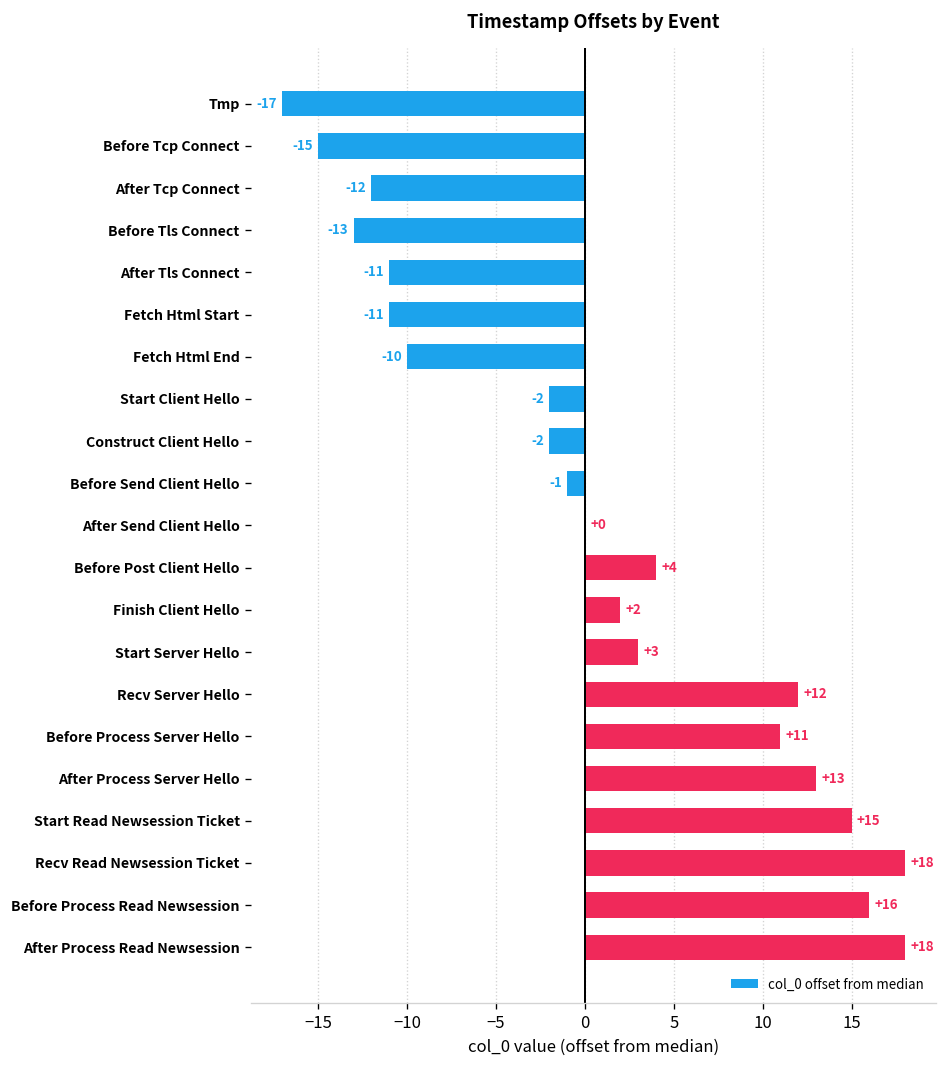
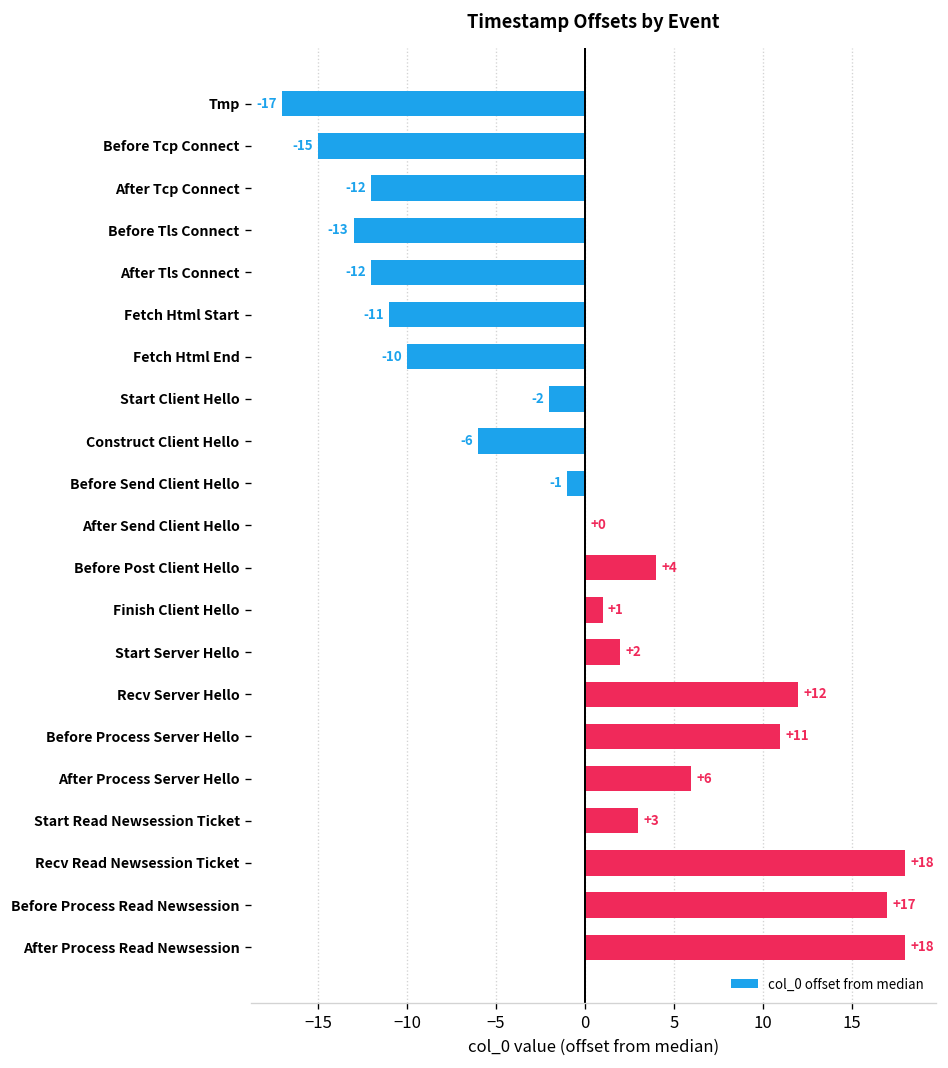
After Tls Connect: -11 -> -12
Construct Client Hello: -2 -> -6
Finish Client Hello: +2 -> +1
Start Server Hello: +3 -> +2
After Process Server Hello: +13 -> +6
Start Read Newsession Ticket: +15 -> +3
Before Process Read Newsession: +16 -> +17
